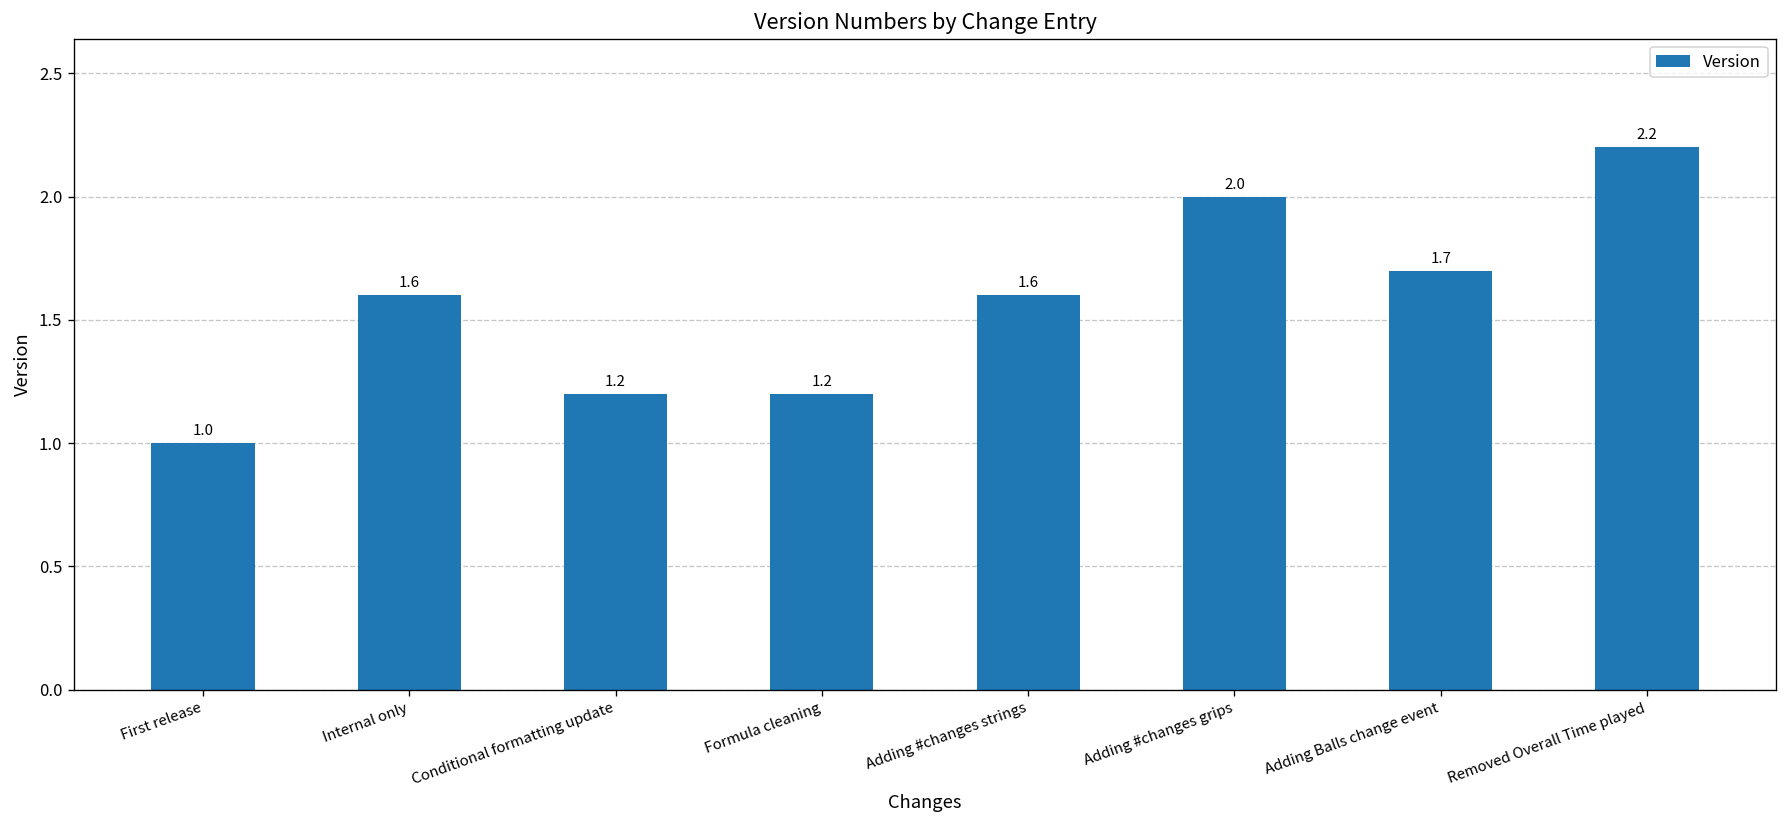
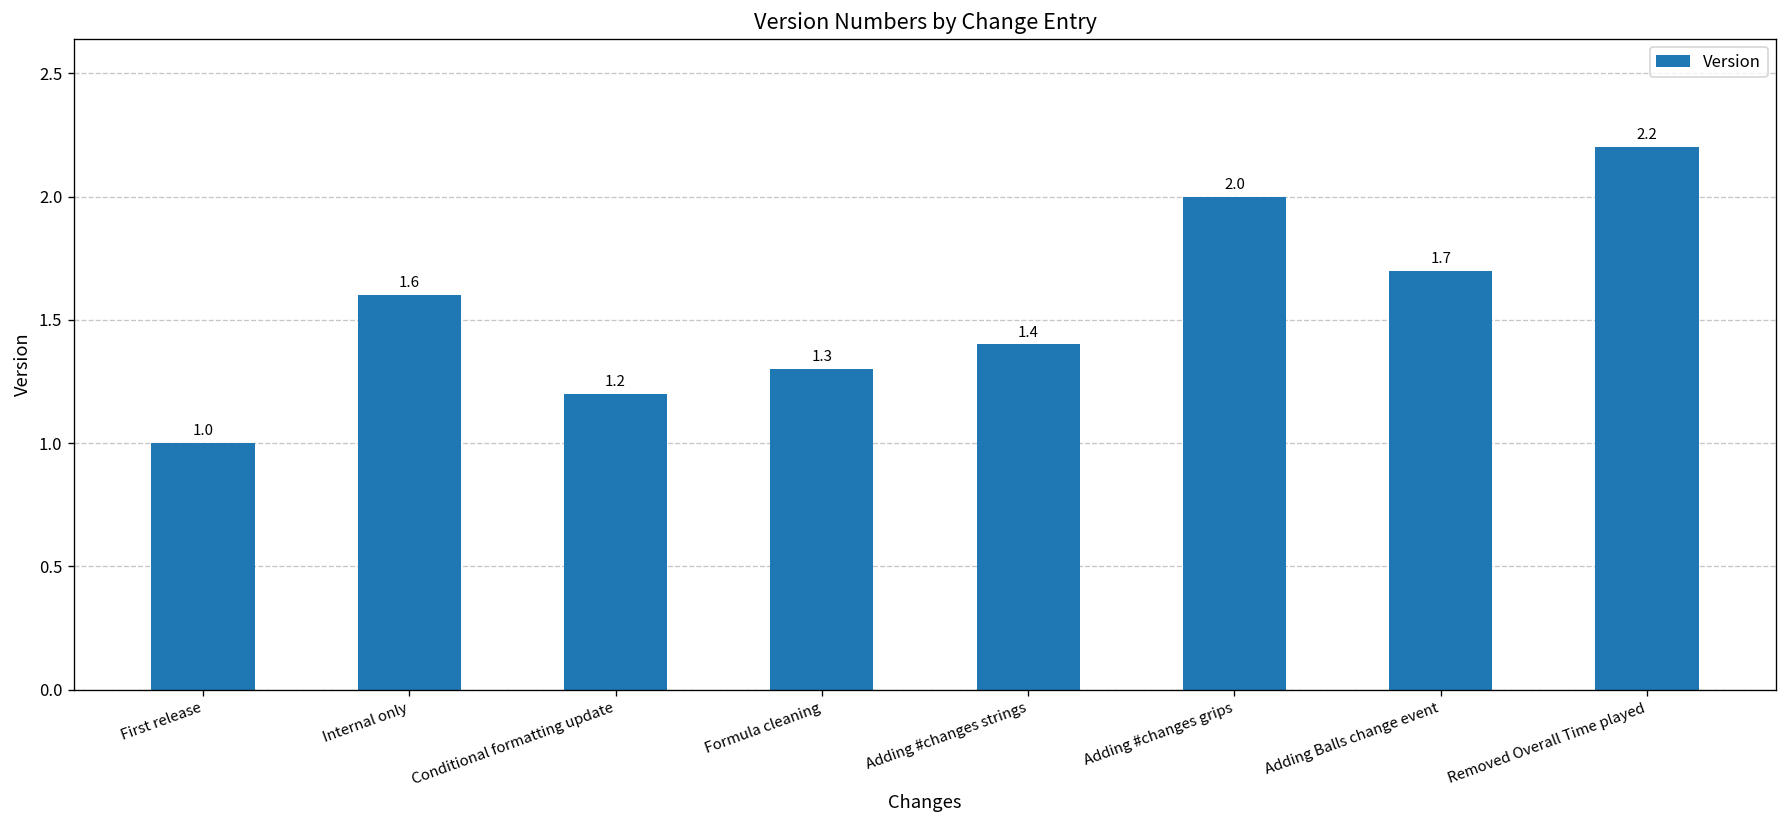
Formula cleaning: 1.2 -> 1.3
Adding #changes strings: 1.6 -> 1.4
